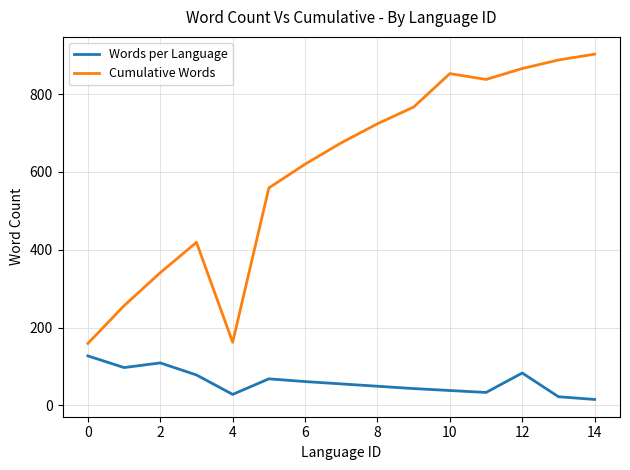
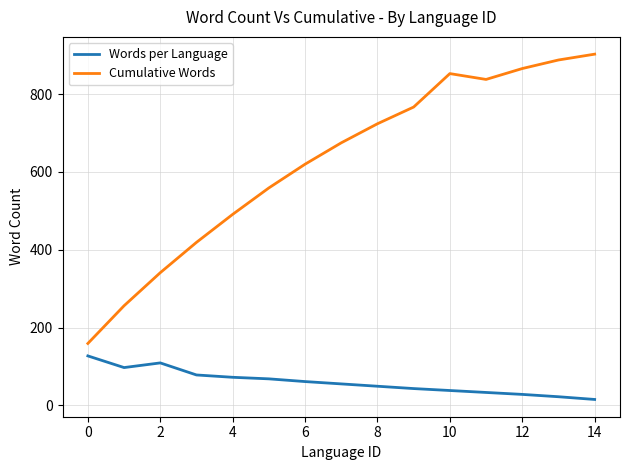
Words per Language, 4: 30 -> 70
Cumulative Words, 4: 160 -> 490
Words per Language, 12: 80 -> 30
